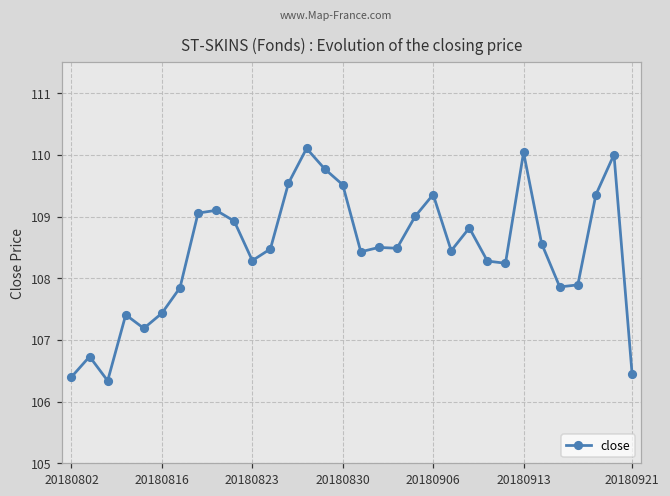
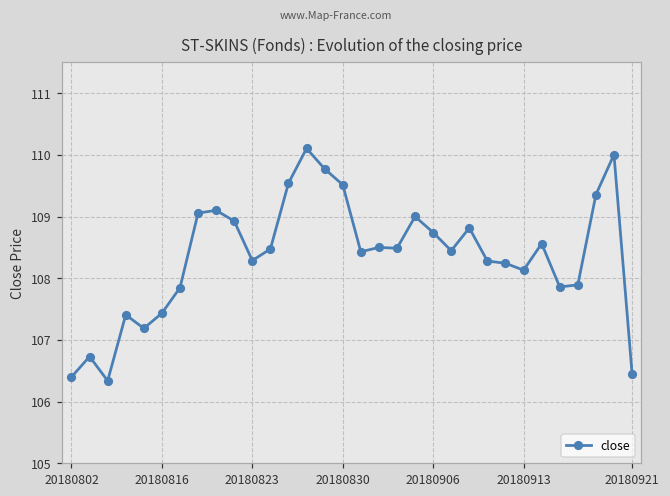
20180906: 109.4 -> 108.7
20180913: 110.0 -> 108.1
